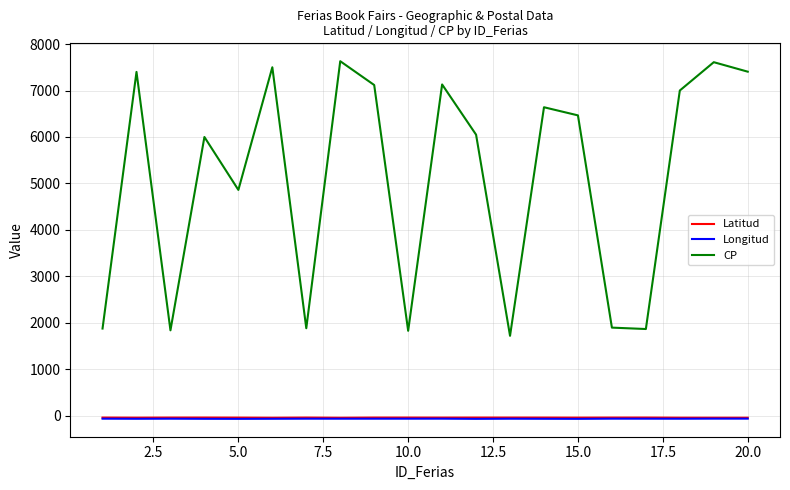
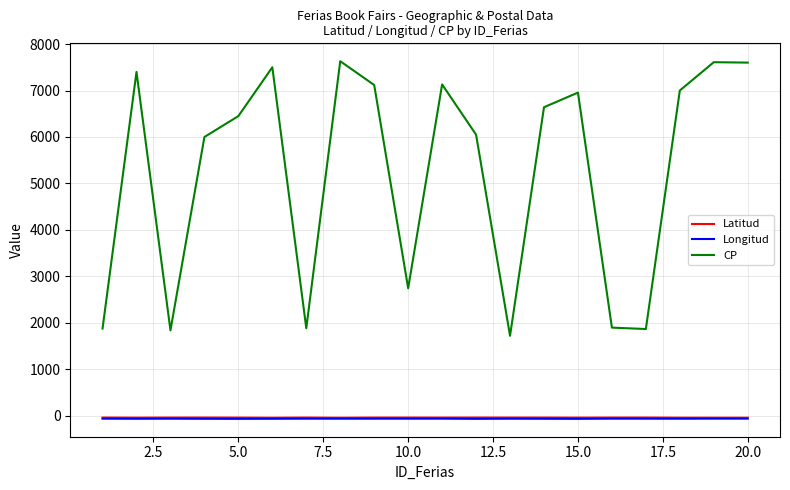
CP, 5.0: 4900 -> 6500
CP, 10.0: 1800 -> 2700
CP, 15.0: 6500 -> 7000
CP, 20.0: 7400 -> 7600
